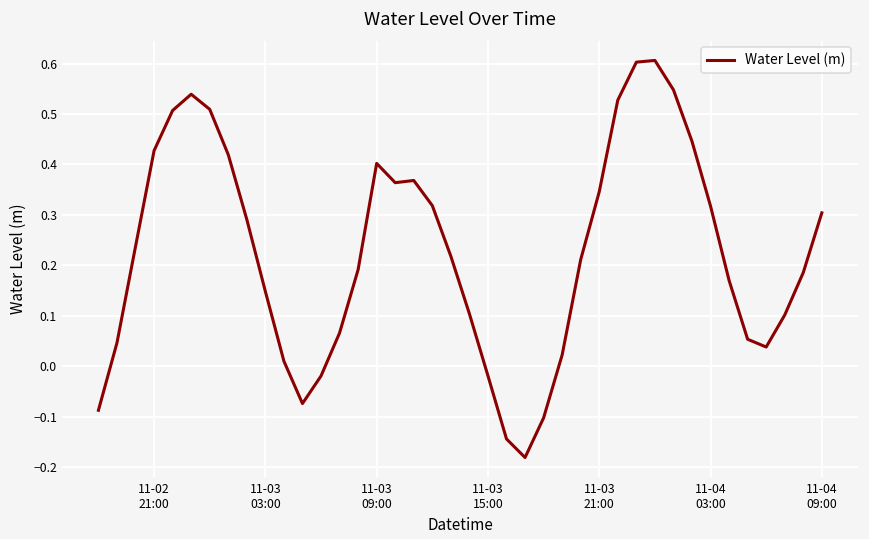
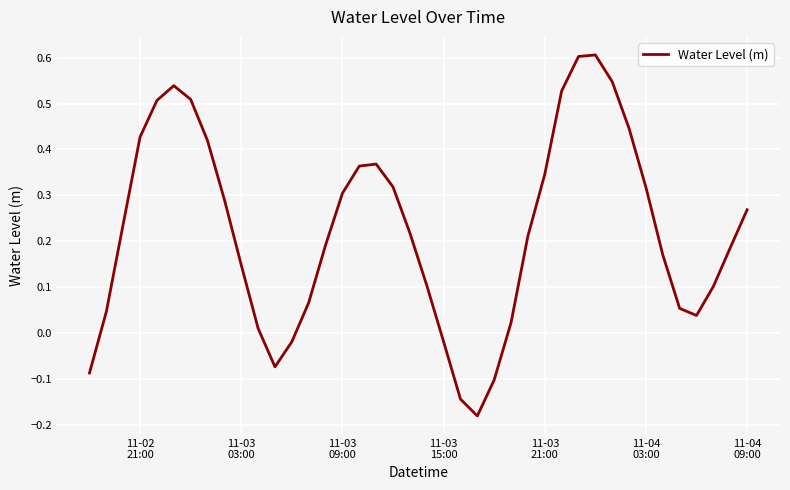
11-03 09:00: 0.40 -> 0.30
11-04 09:00: 0.30 -> 0.27
